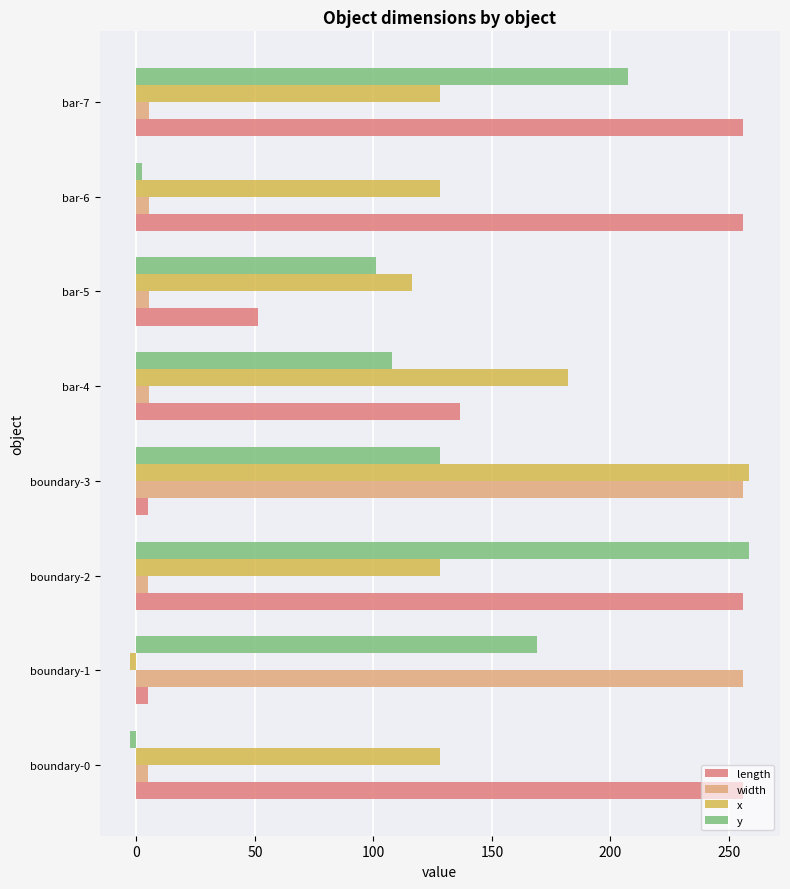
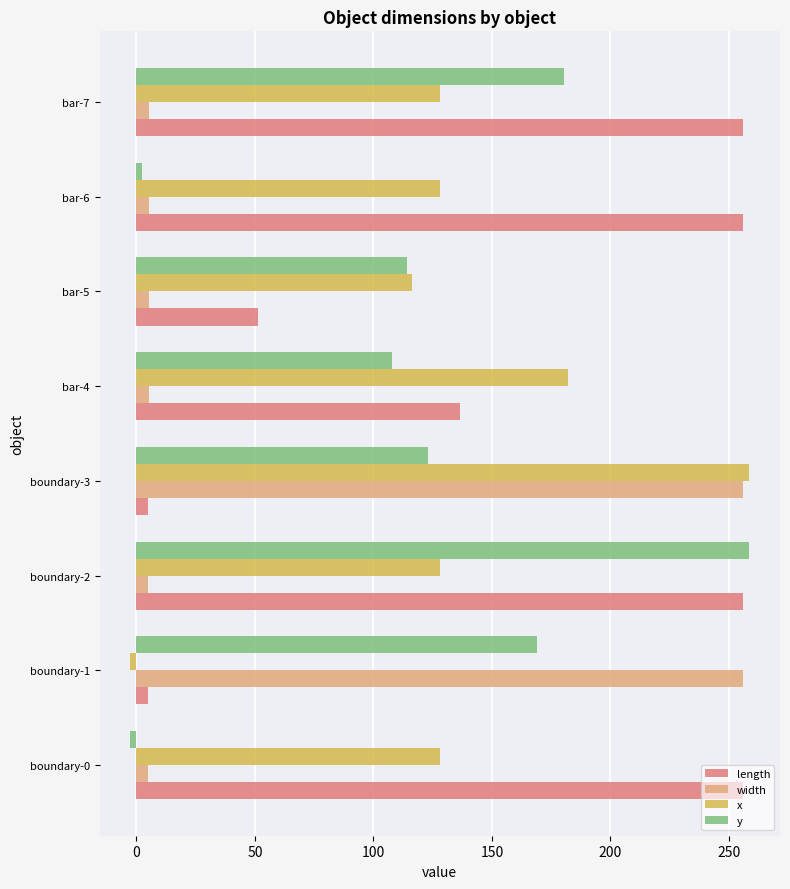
y, bar-7: 207 -> 180
y, bar-5: 101 -> 114
y, boundary-3: 128 -> 123
